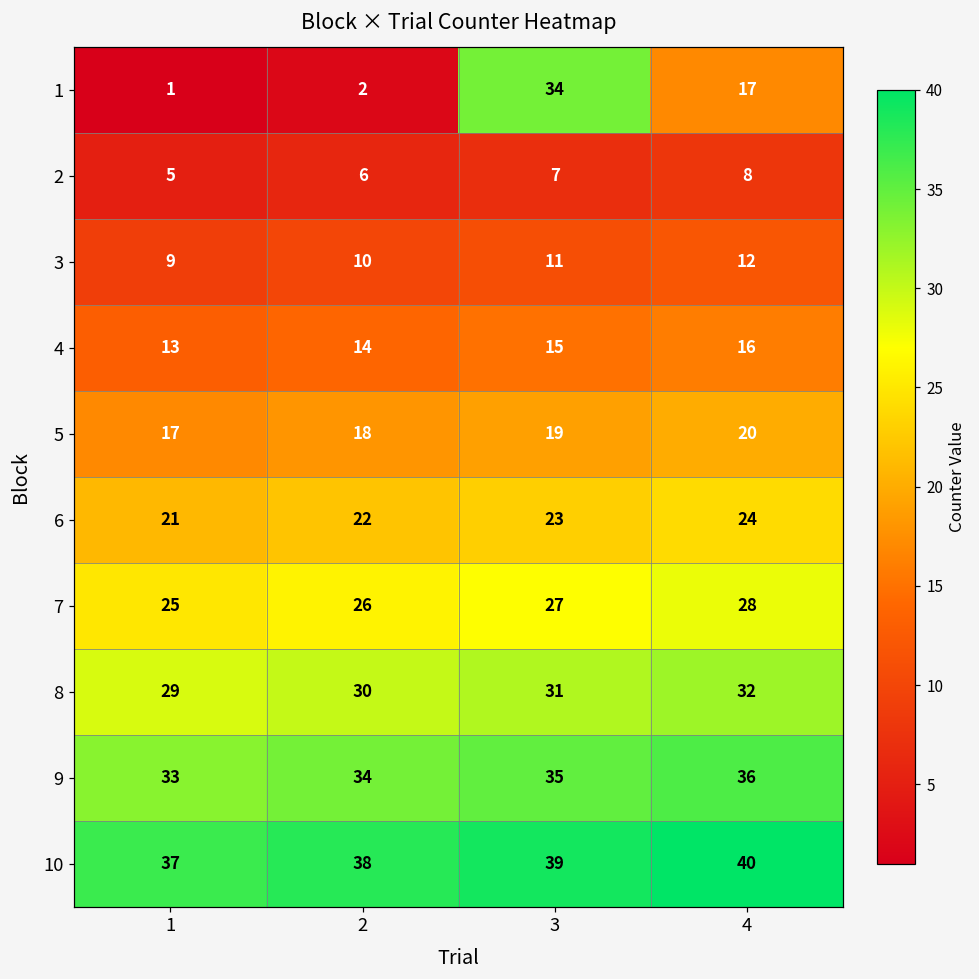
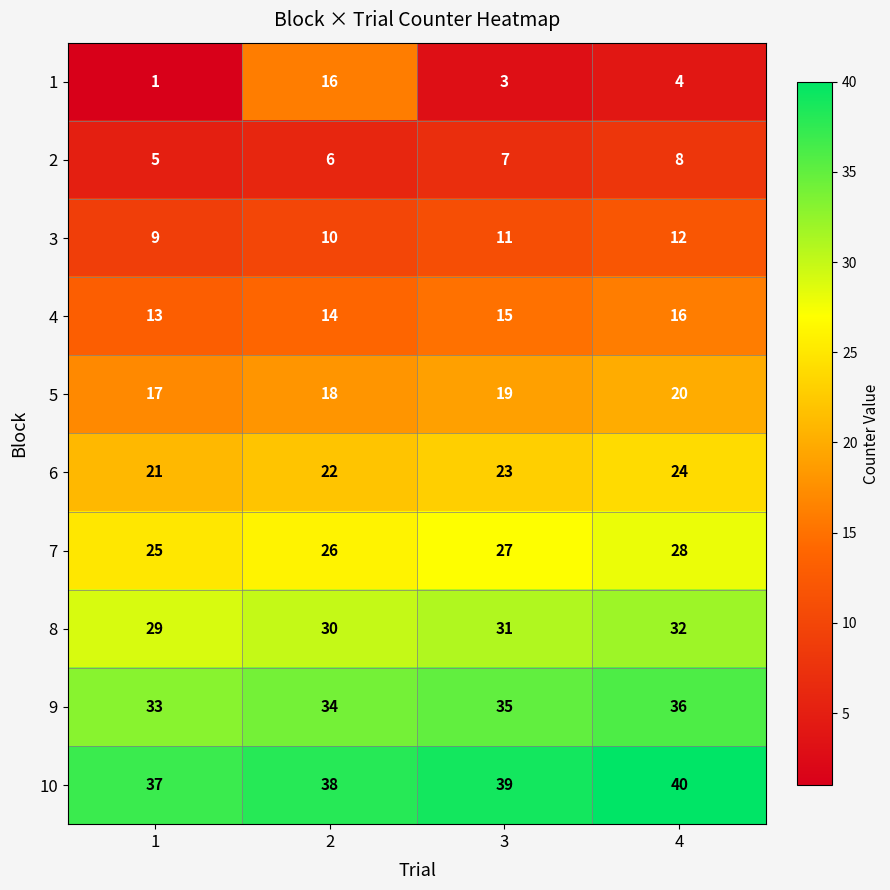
1, 2: 2 -> 16
1, 3: 34 -> 3
1, 4: 17 -> 4
